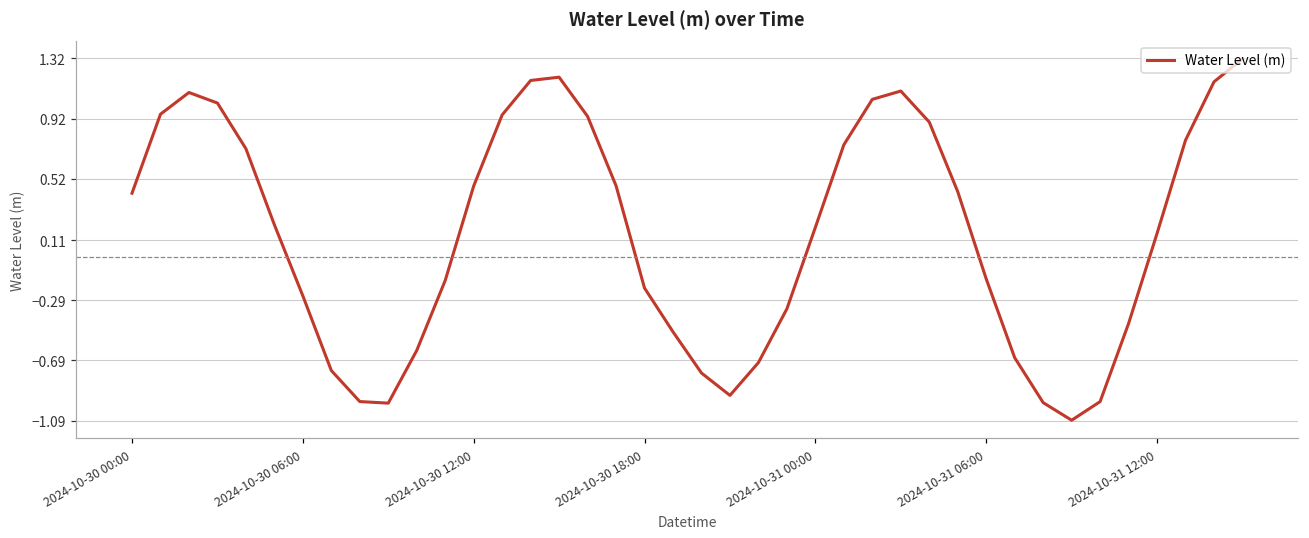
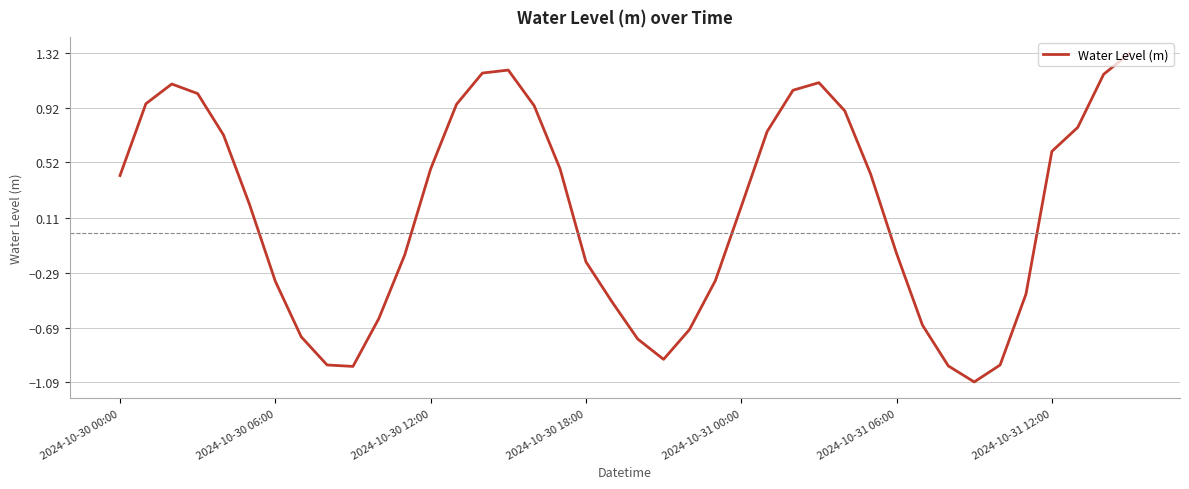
2024-10-30 06:00: -0.26 -> -0.35
2024-10-31 12:00: 0.16 -> 0.60
